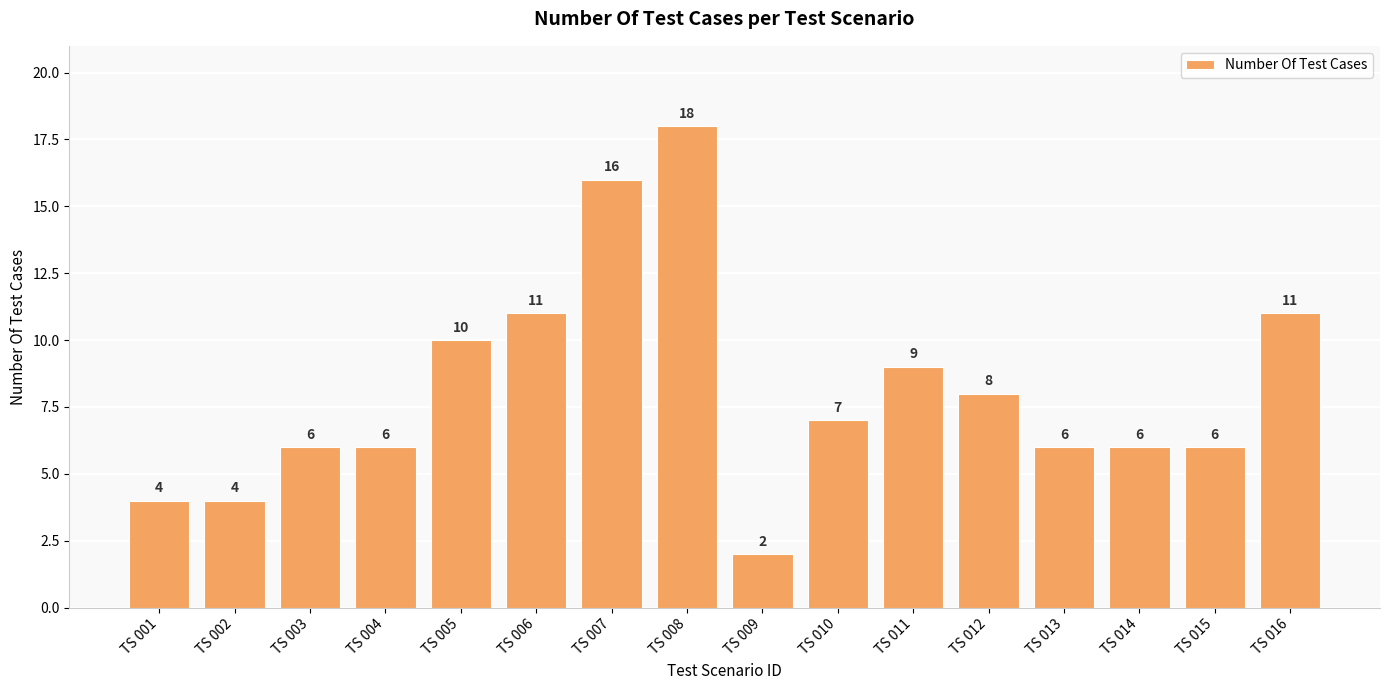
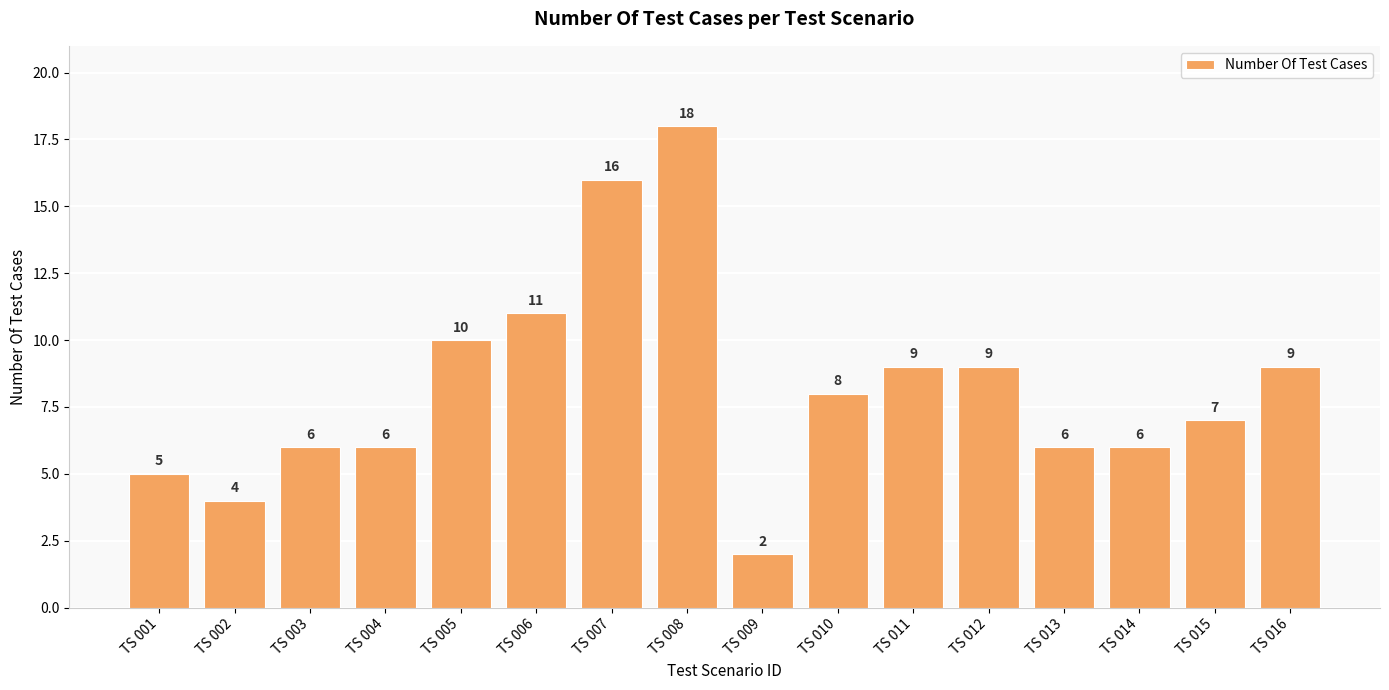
TS 001: 4 -> 5
TS 010: 7 -> 8
TS 012: 8 -> 9
TS 015: 6 -> 7
TS 016: 11 -> 9
